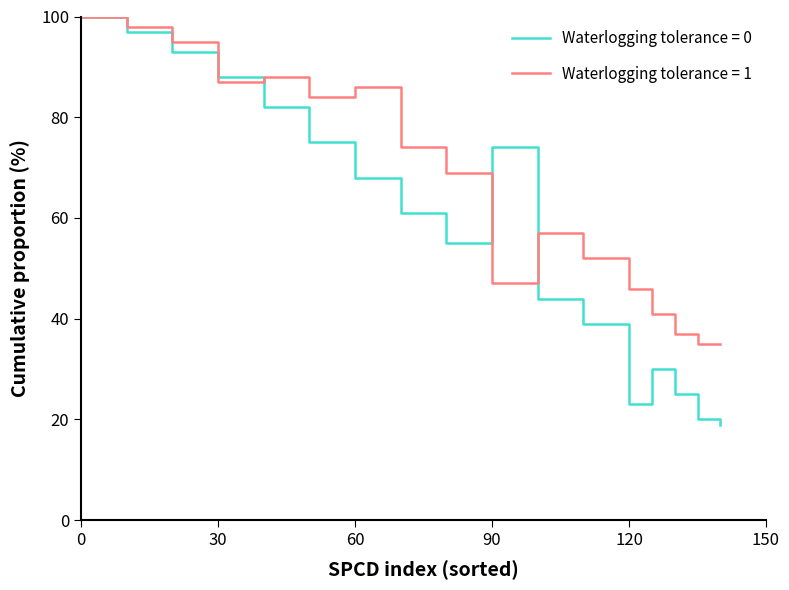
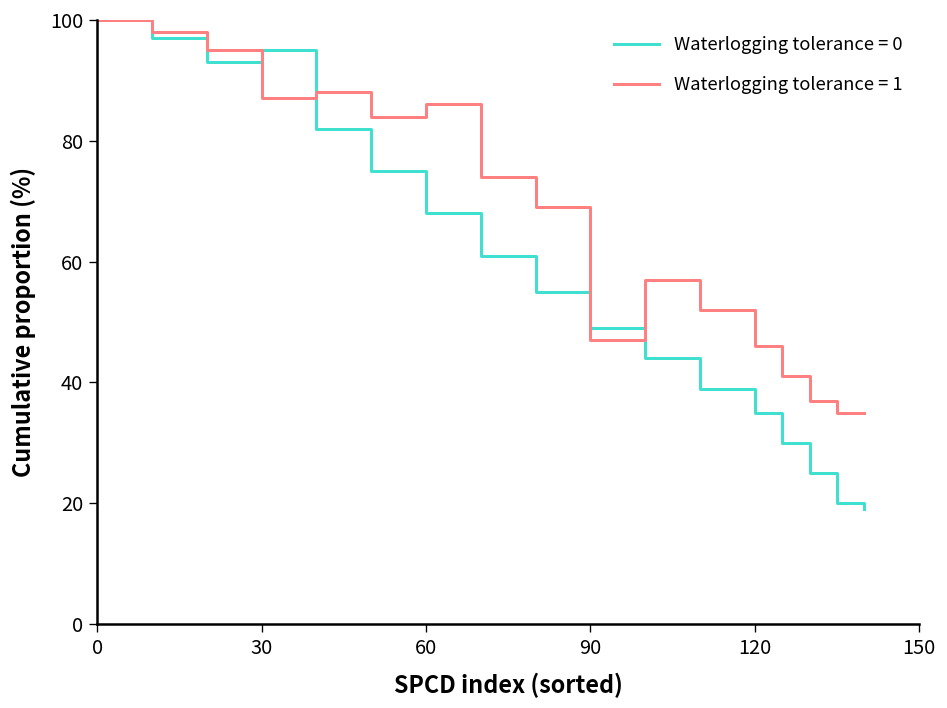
Waterlogging tolerance = 0, 30: 88 -> 95
Waterlogging tolerance = 0, 90: 74 -> 49
Waterlogging tolerance = 0, 120: 23 -> 35
